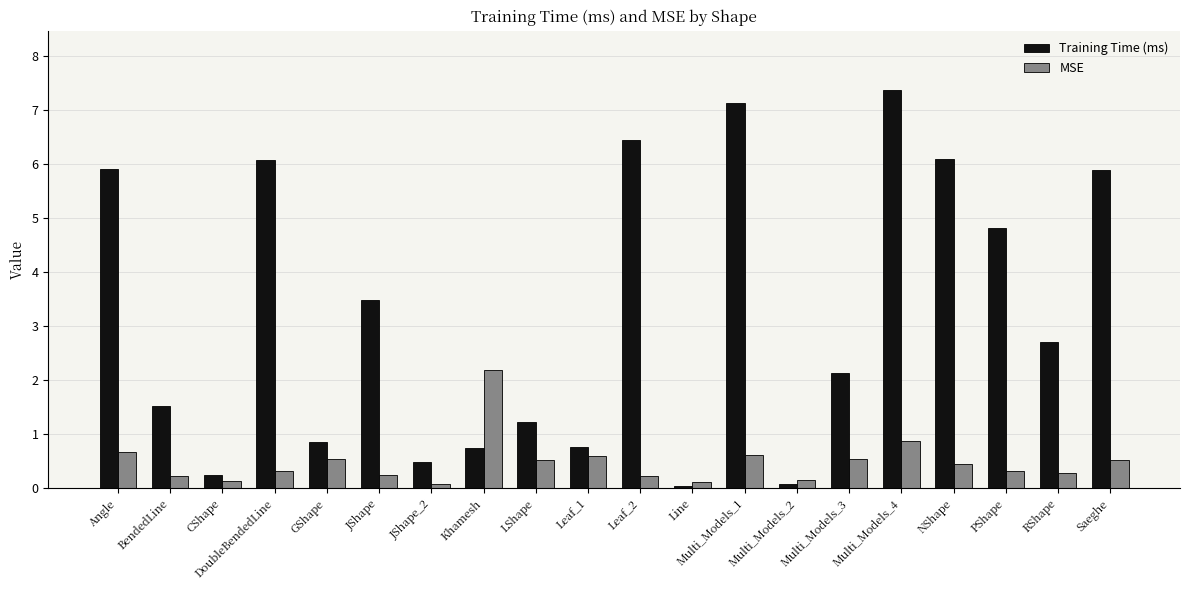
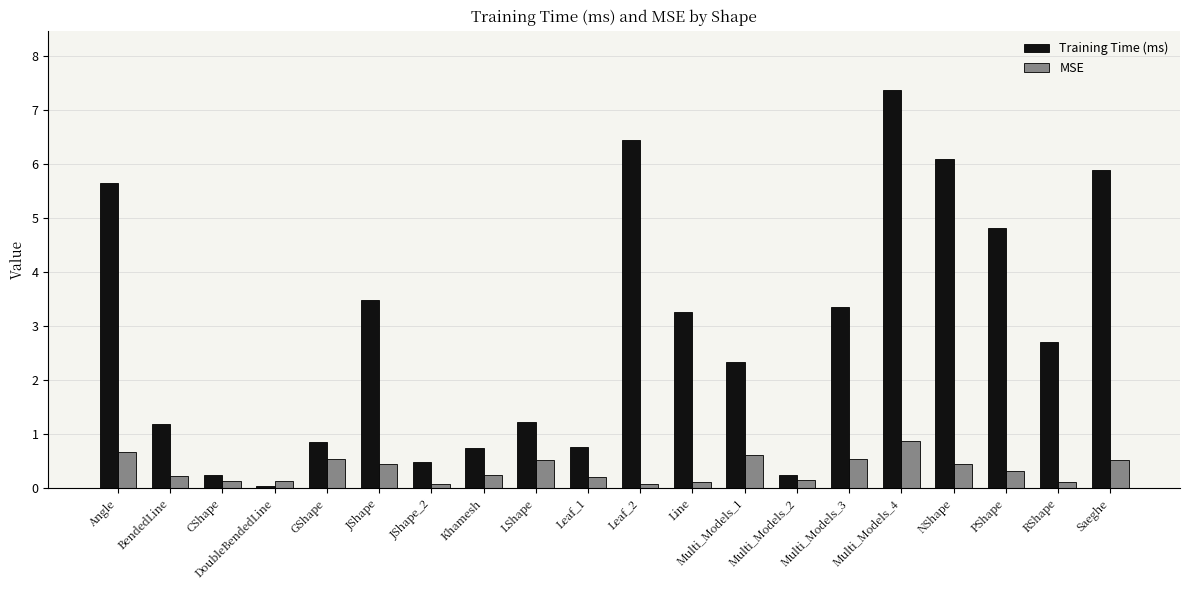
Training Time (ms), Angle: 5.9 -> 5.6
Training Time (ms), BendedLine: 1.5 -> 1.2
Training Time (ms), DoubleBendedLine: 6.1 -> 0.0
MSE, DoubleBendedLine: 0.3 -> 0.1
MSE, JShape: 0.2 -> 0.4
MSE, Khamesh: 2.2 -> 0.2
MSE, Leaf_1: 0.6 -> 0.2
MSE, Leaf_2: 0.2 -> 0.1
Training Time (ms), Line: 0.0 -> 3.3
Training Time (ms), Multi_Models_1: 7.1 -> 2.3
Training Time (ms), Multi_Models_2: 0.1 -> 0.3
Training Time (ms), Multi_Models_3: 2.1 -> 3.4
MSE, RShape: 0.3 -> 0.1
